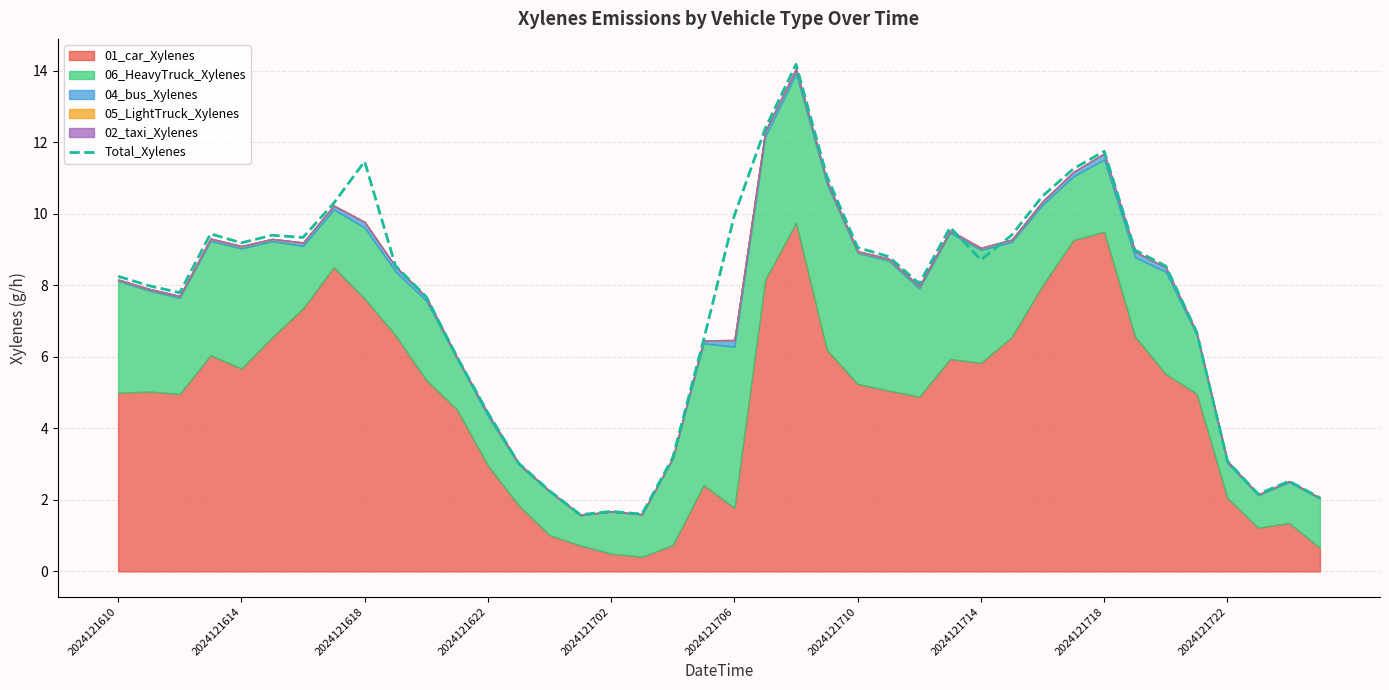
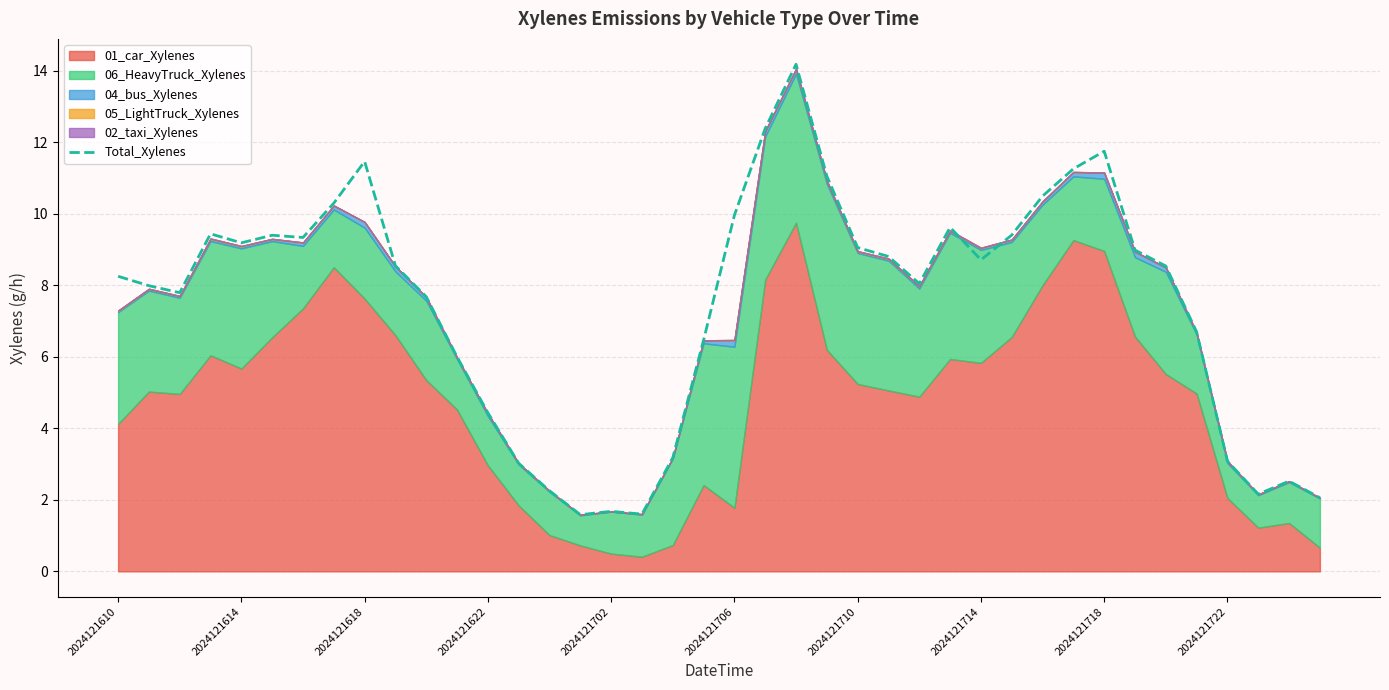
01_car_Xylenes, 2024121610: 5.0 -> 4.1
01_car_Xylenes, 2024121718: 9.5 -> 9.0
